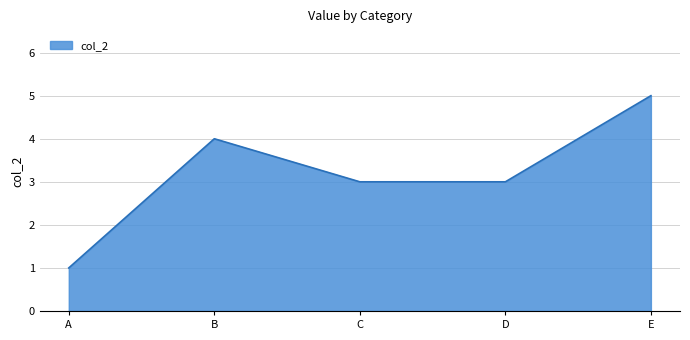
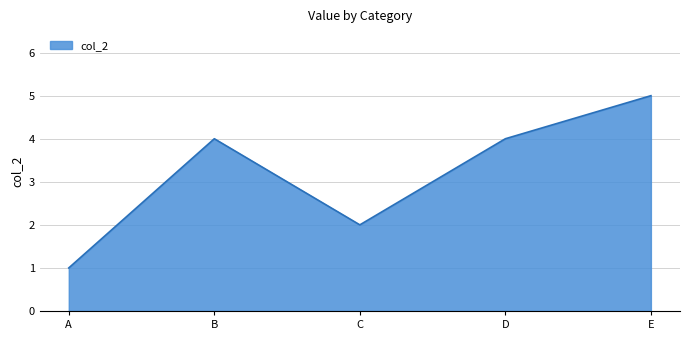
C: 3 -> 2
D: 3 -> 4
